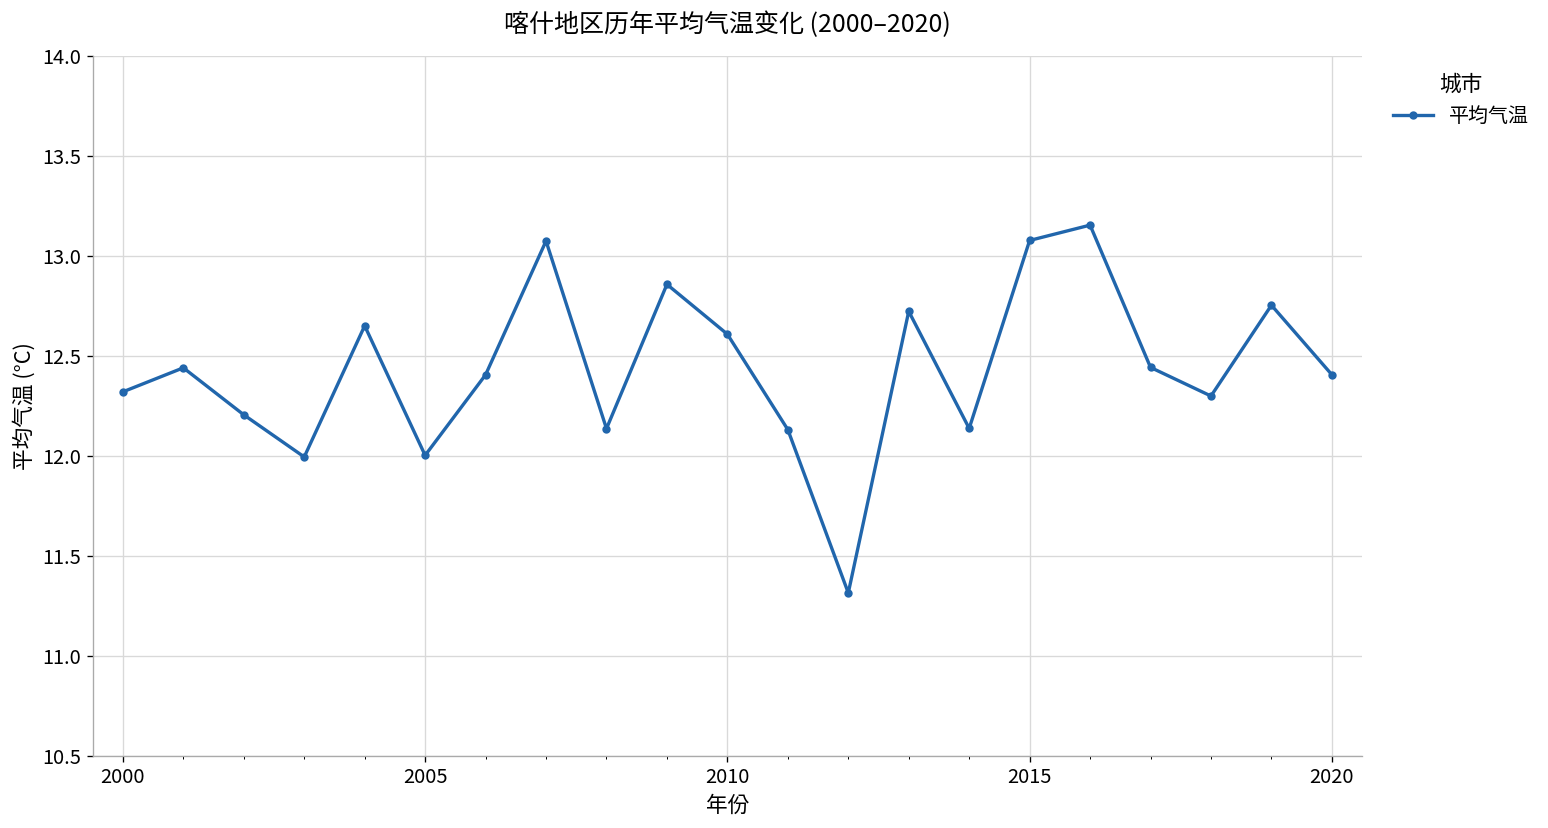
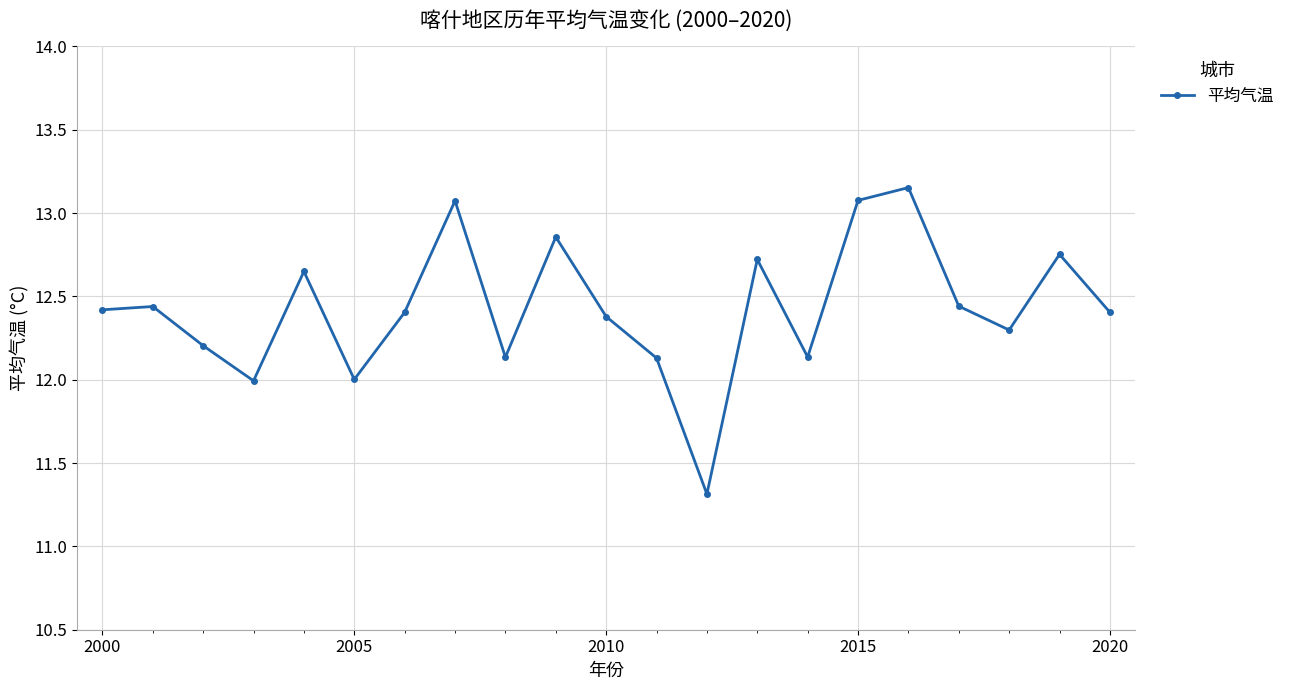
2000: 12.32 -> 12.42
2010: 12.61 -> 12.38
